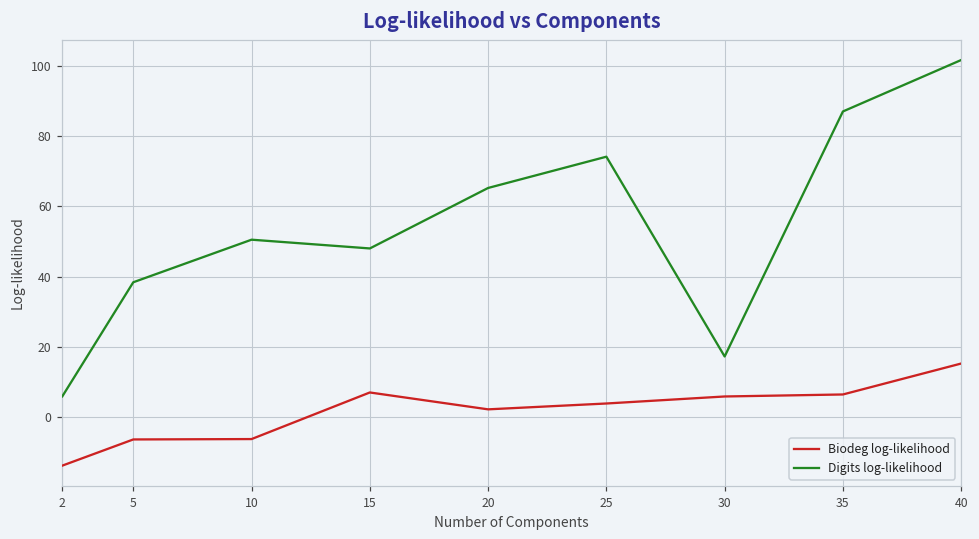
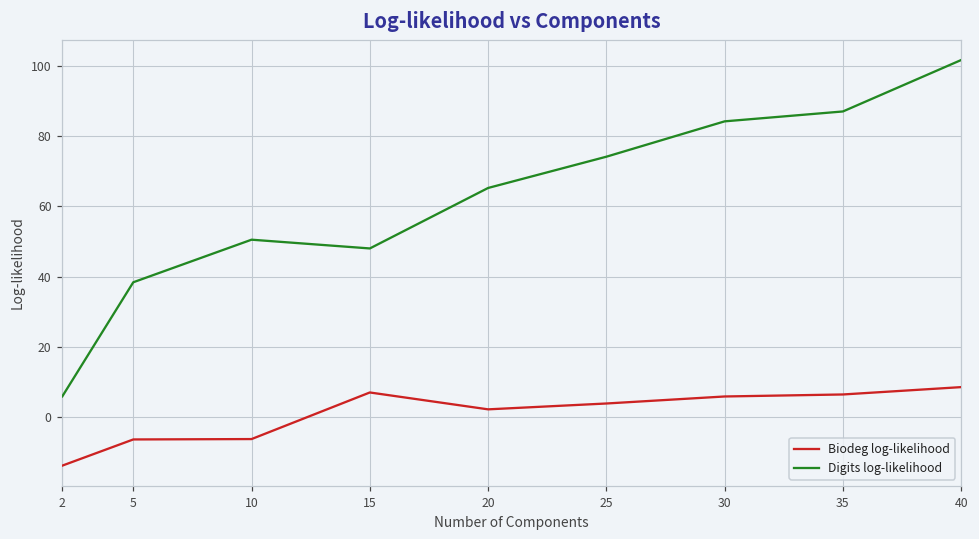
Digits log-likelihood, 30: 17 -> 84
Biodeg log-likelihood, 40: 15 -> 9
